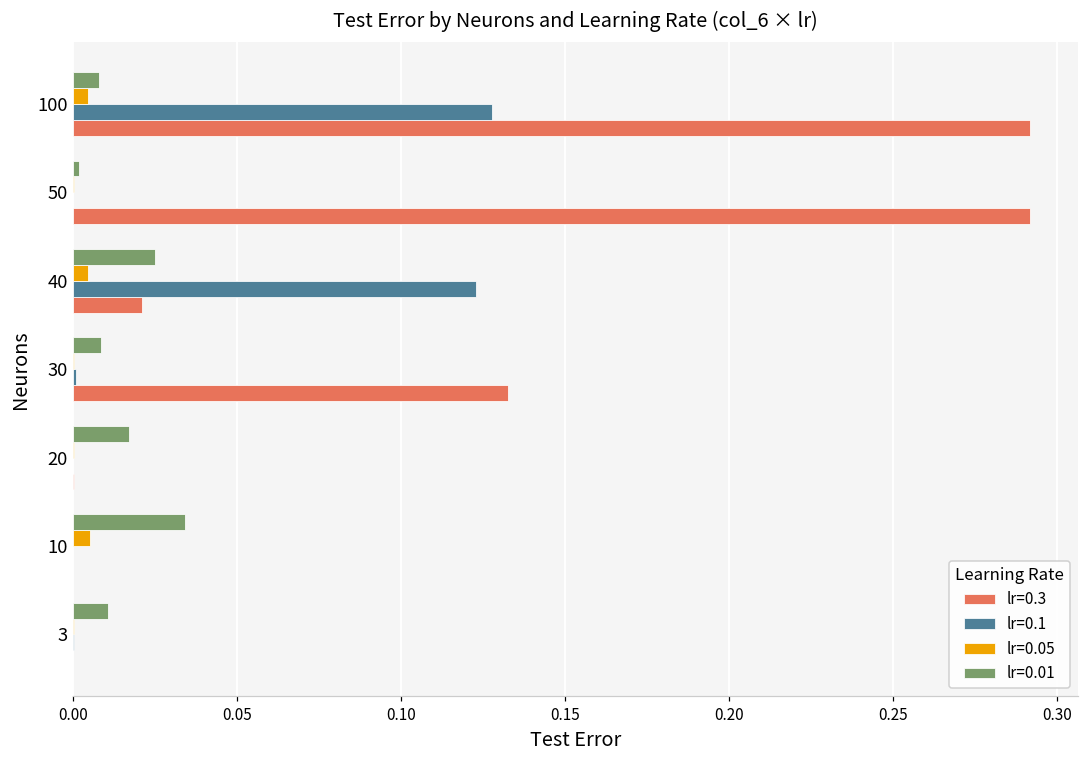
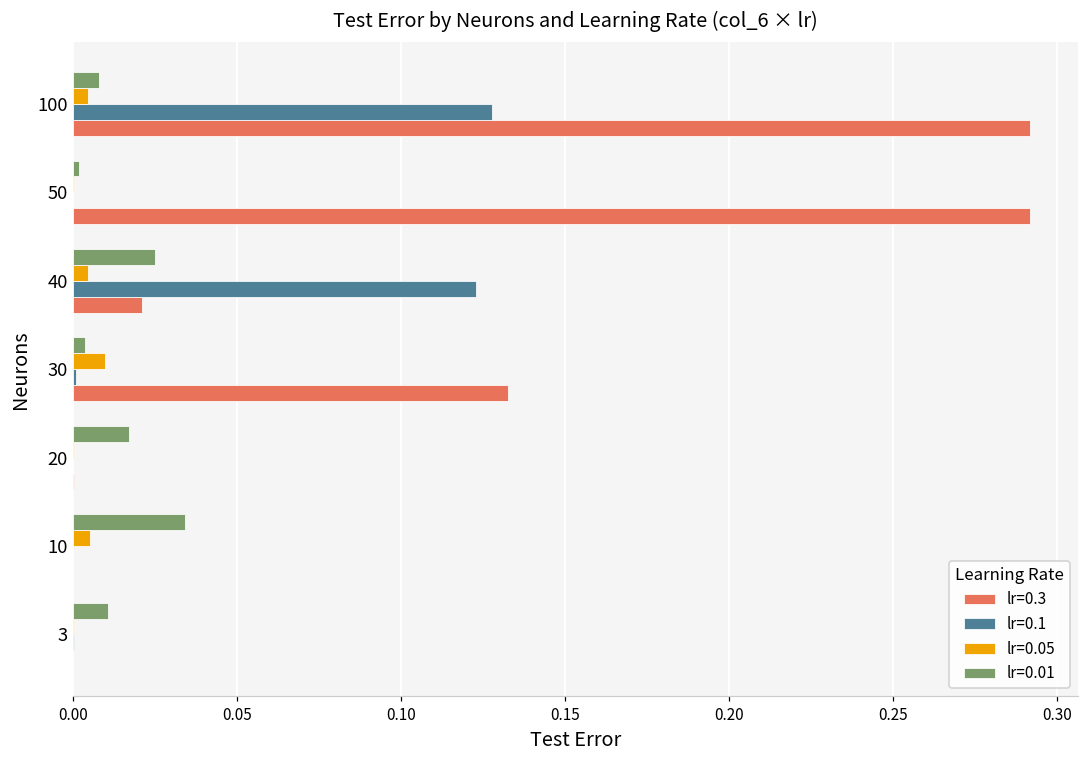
lr=0.01, 30: 0.009 -> 0.003
lr=0.05, 30: 0.000 -> 0.010
